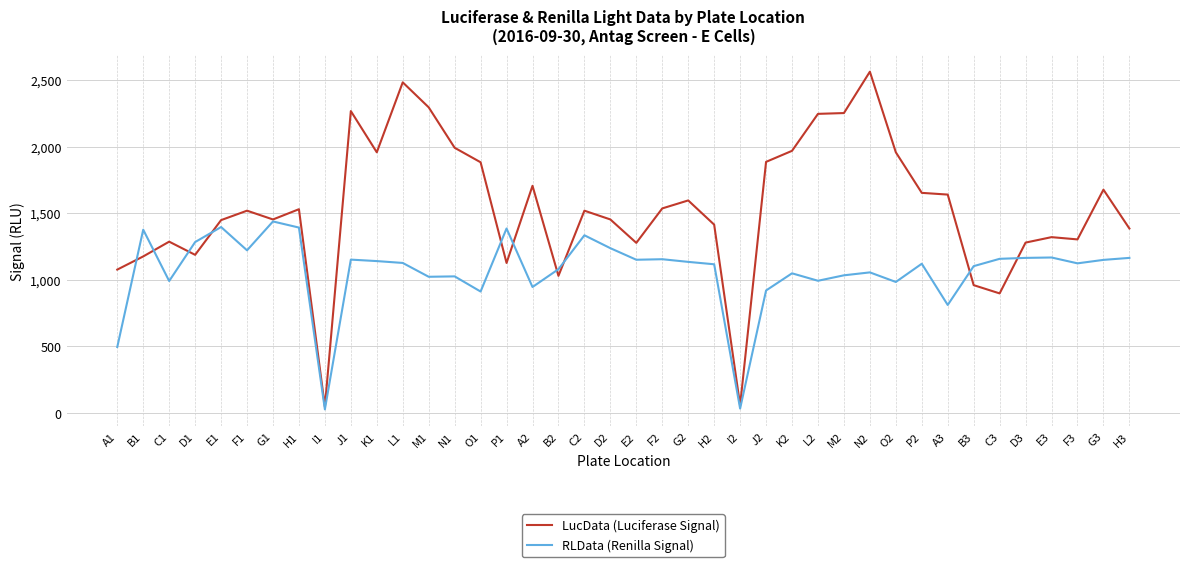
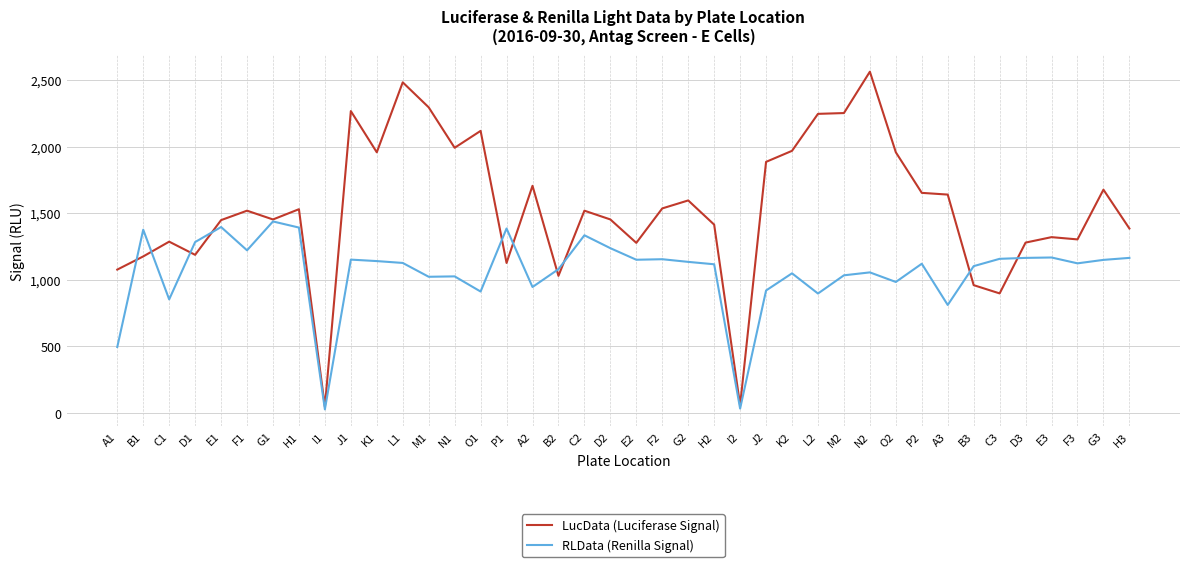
RLData (Renilla Signal), C1: 990 -> 850
LucData (Luciferase Signal), O1: 1,880 -> 2,120
RLData (Renilla Signal), L2: 990 -> 900
